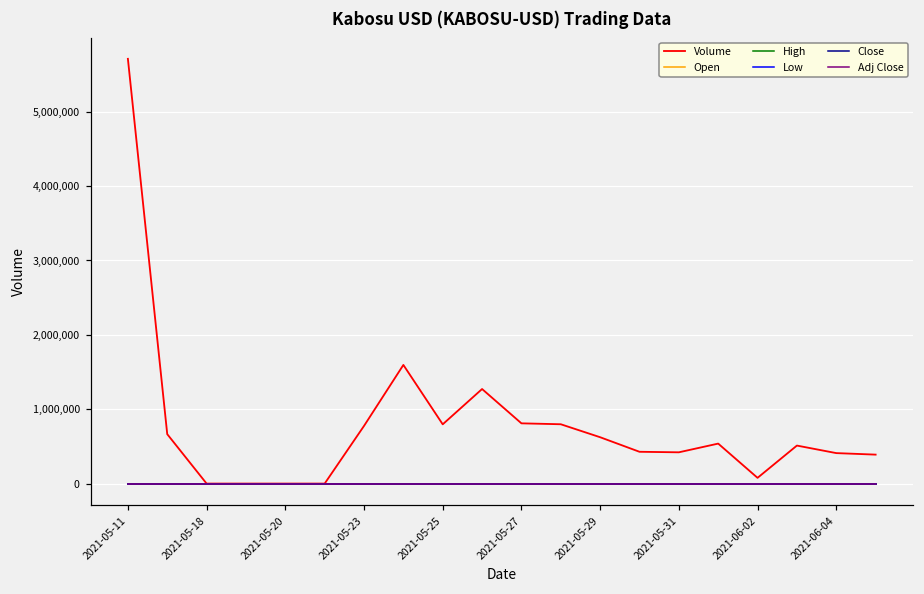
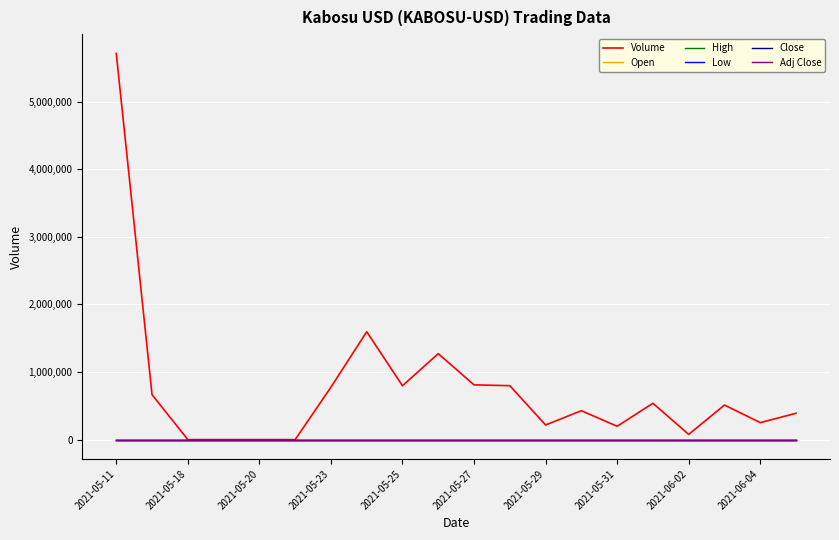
Volume, 2021-05-29: 600,000 -> 200,000
Volume, 2021-05-31: 400,000 -> 200,000
Volume, 2021-06-04: 400,000 -> 300,000
